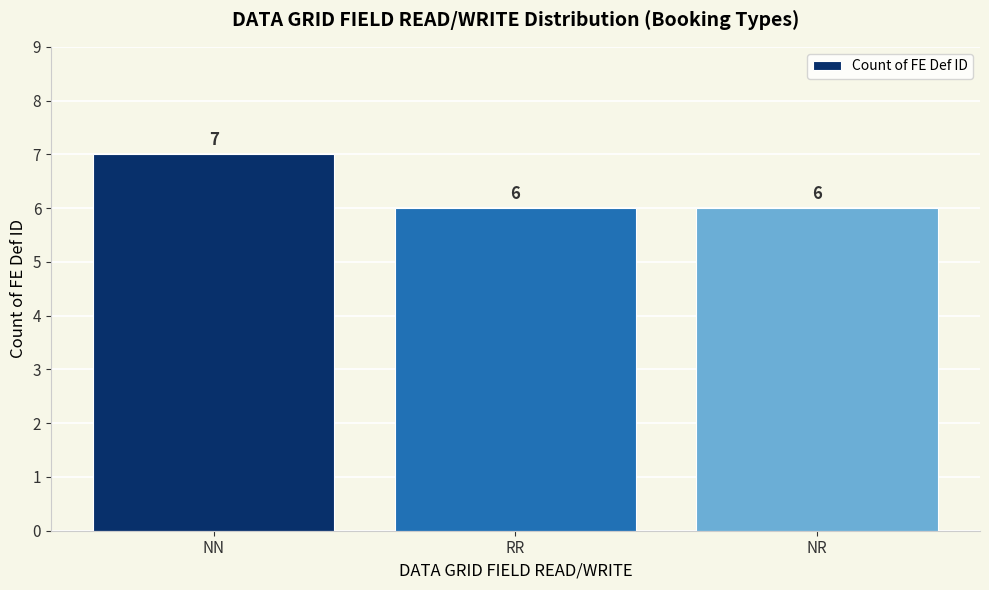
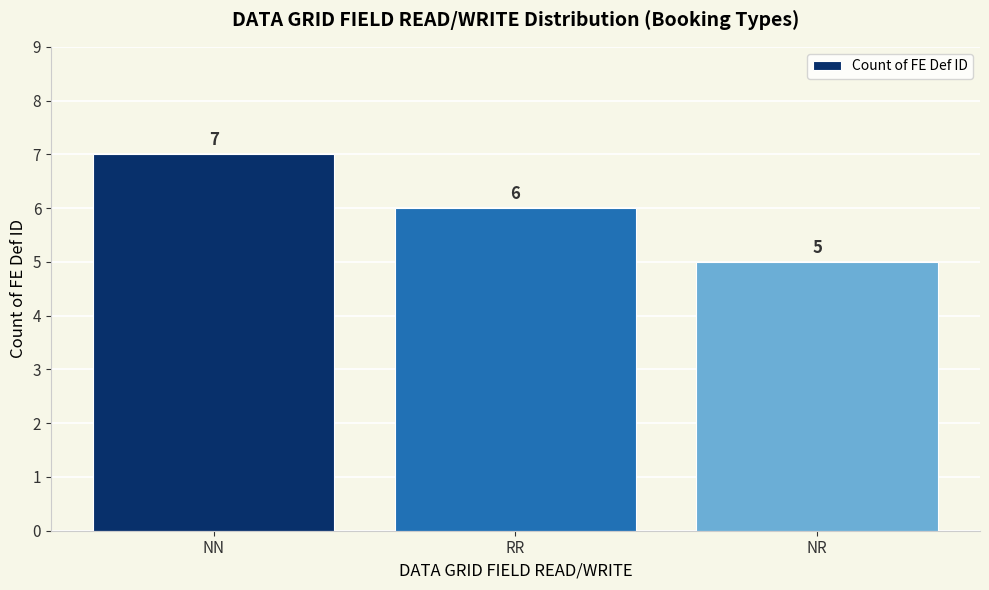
NR: 6 -> 5
